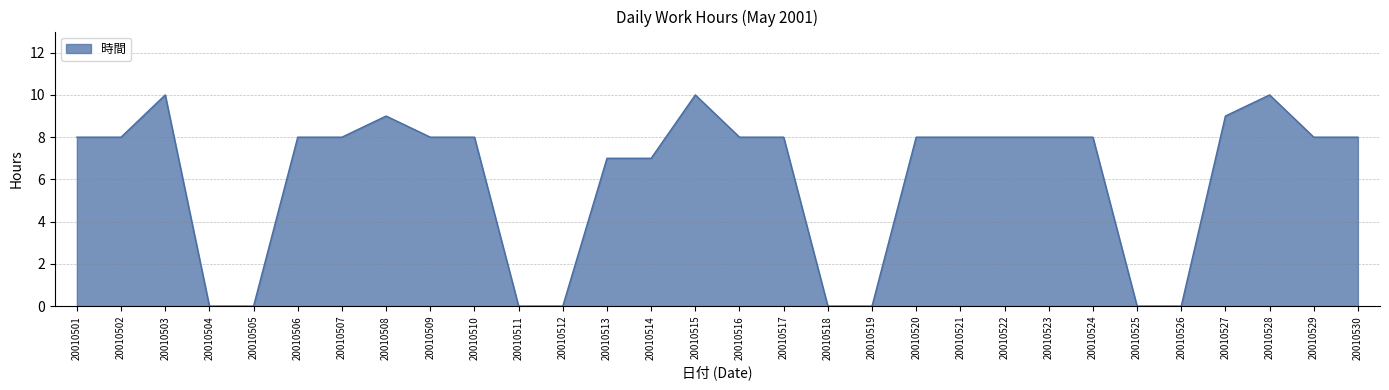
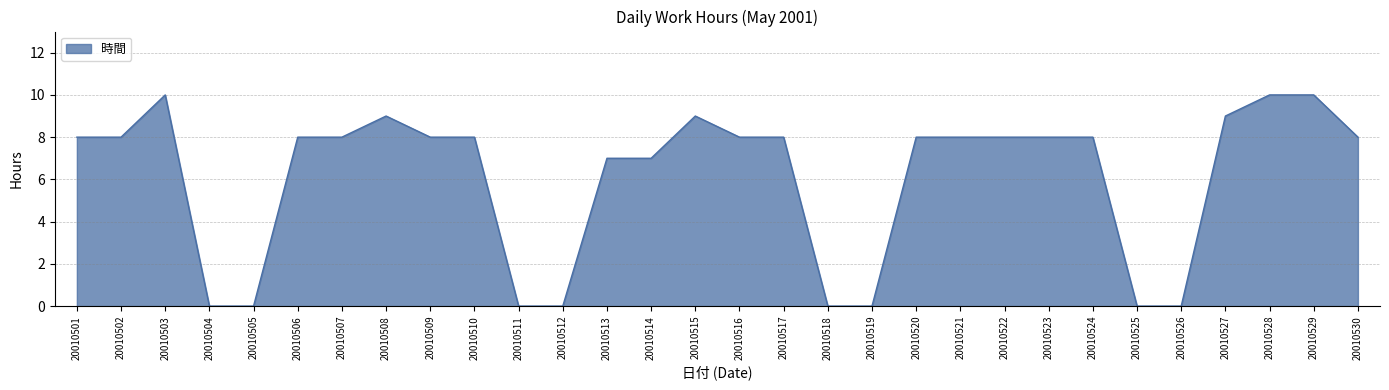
20010515: 10 -> 9
20010529: 8 -> 10
